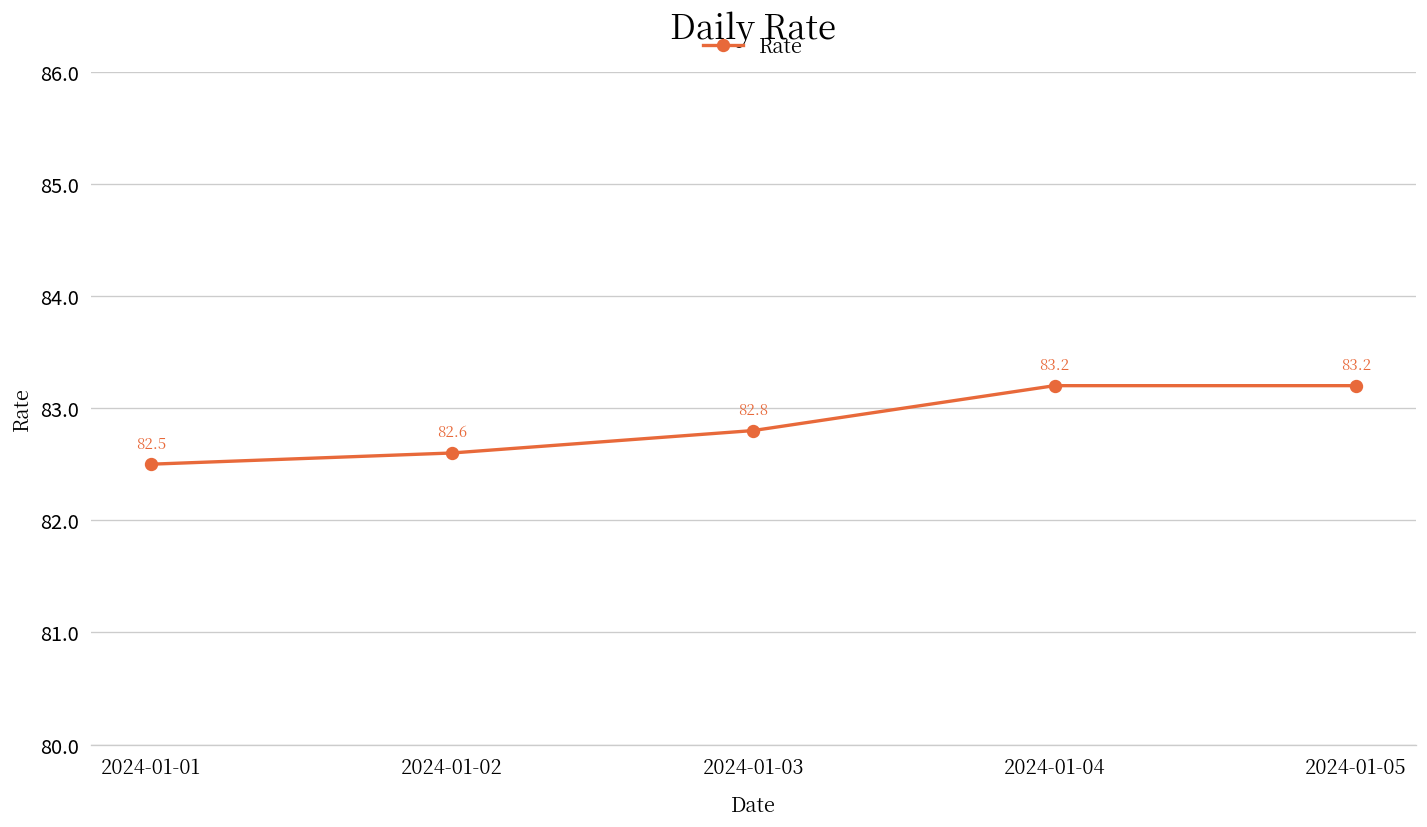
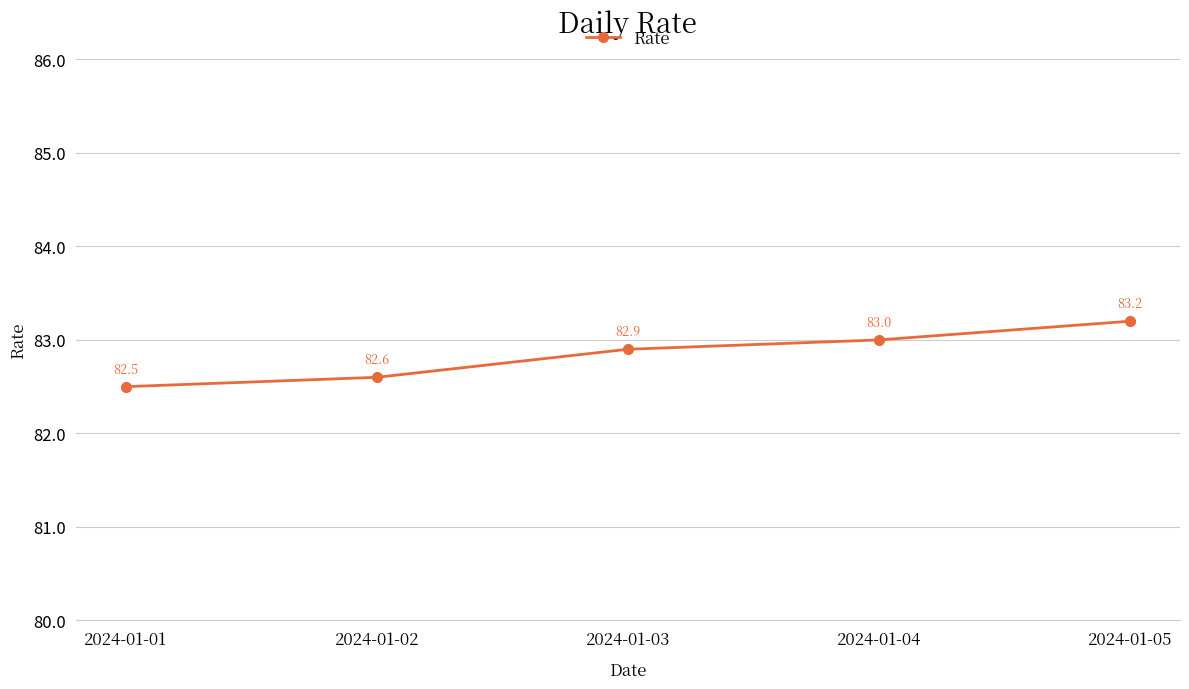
2024-01-03: 82.8 -> 82.9
2024-01-04: 83.2 -> 83.0
